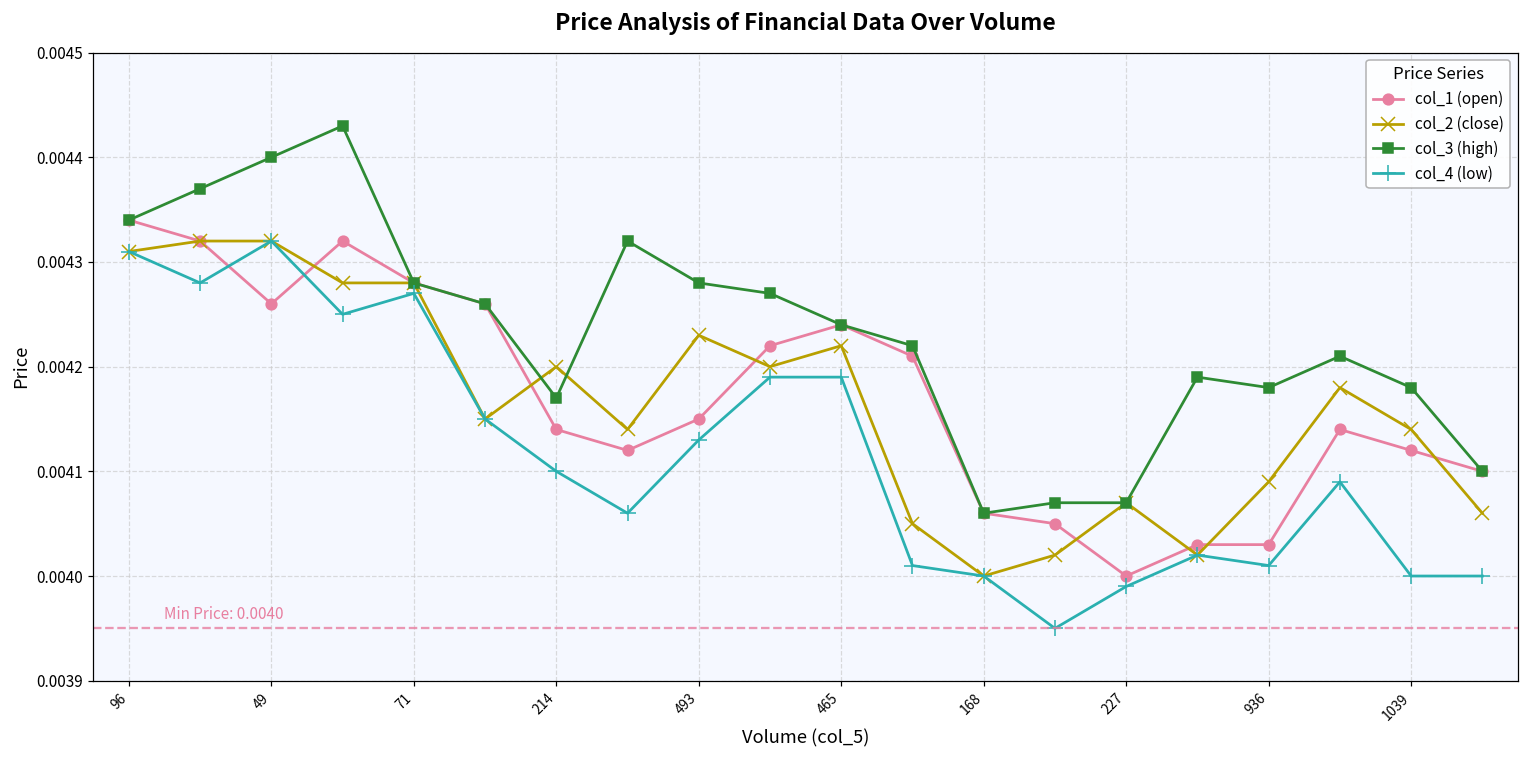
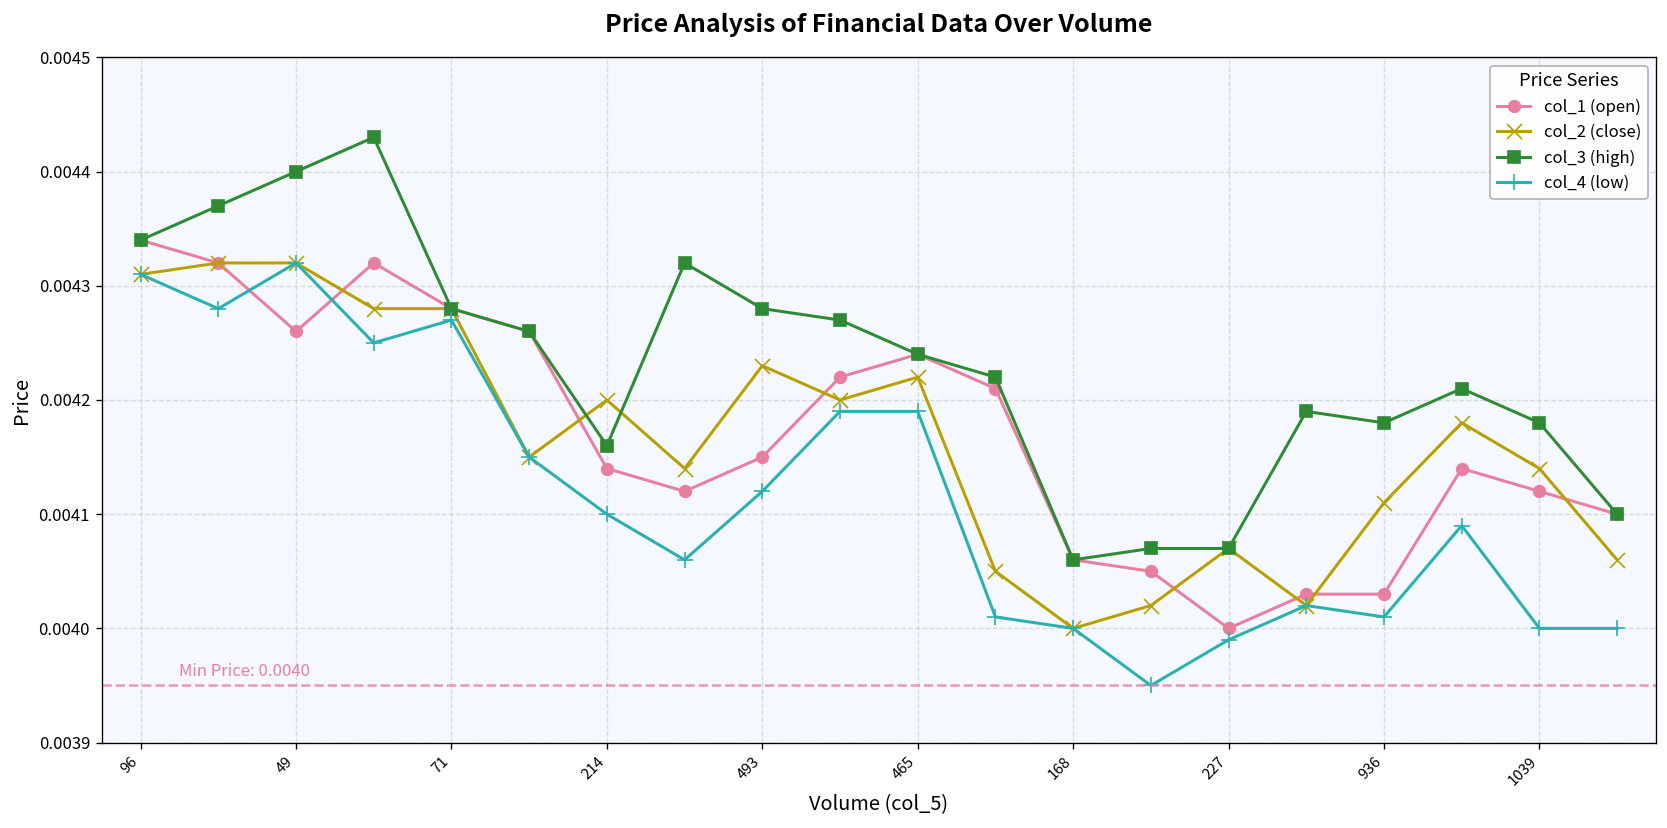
col_3 (high), 214: 0.00417 -> 0.00416
col_4 (low), 493: 0.00413 -> 0.00412
col_2 (close), 936: 0.00409 -> 0.00411
